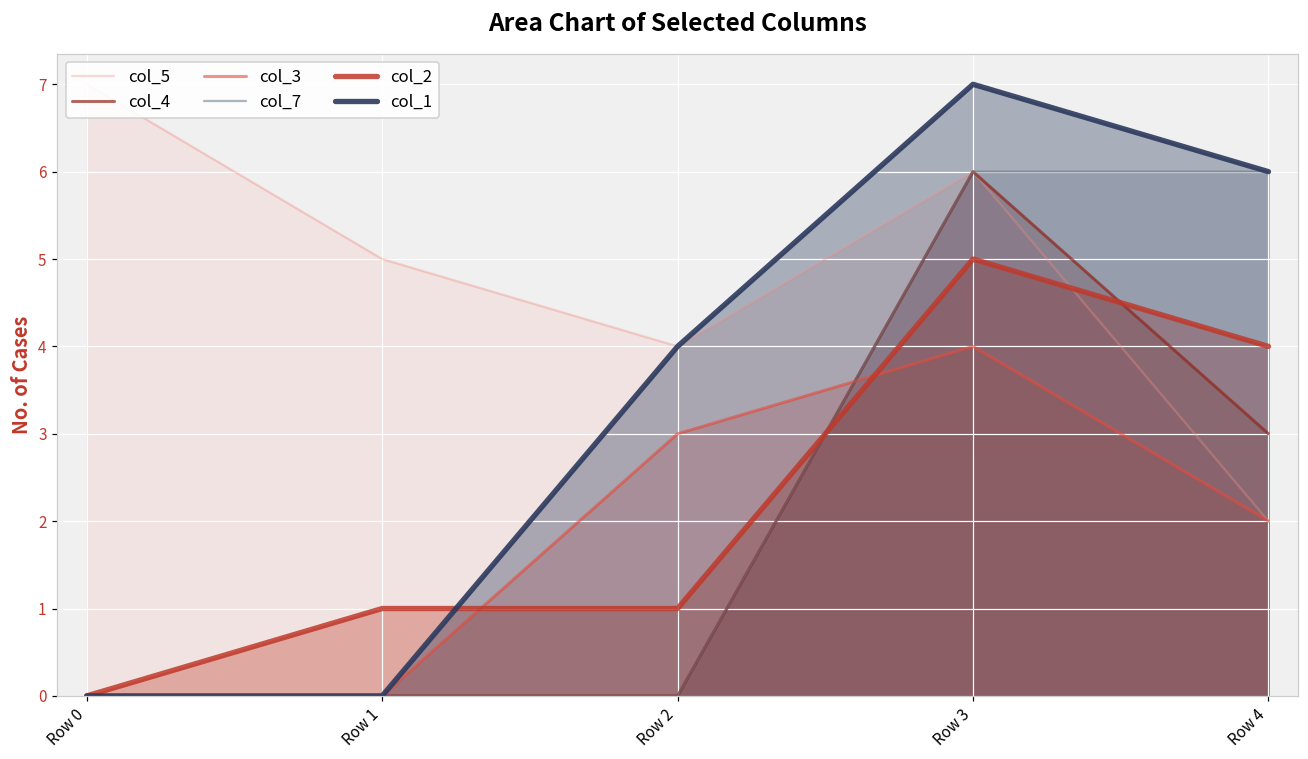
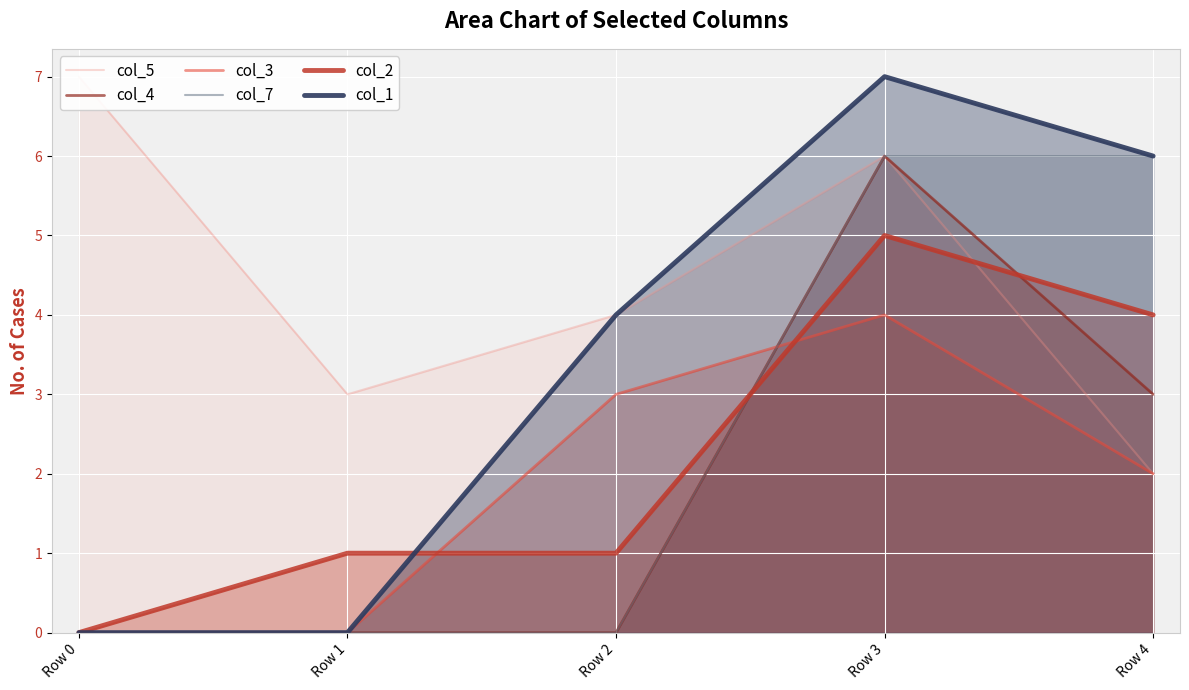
col_5, Row 1: 5 -> 3
